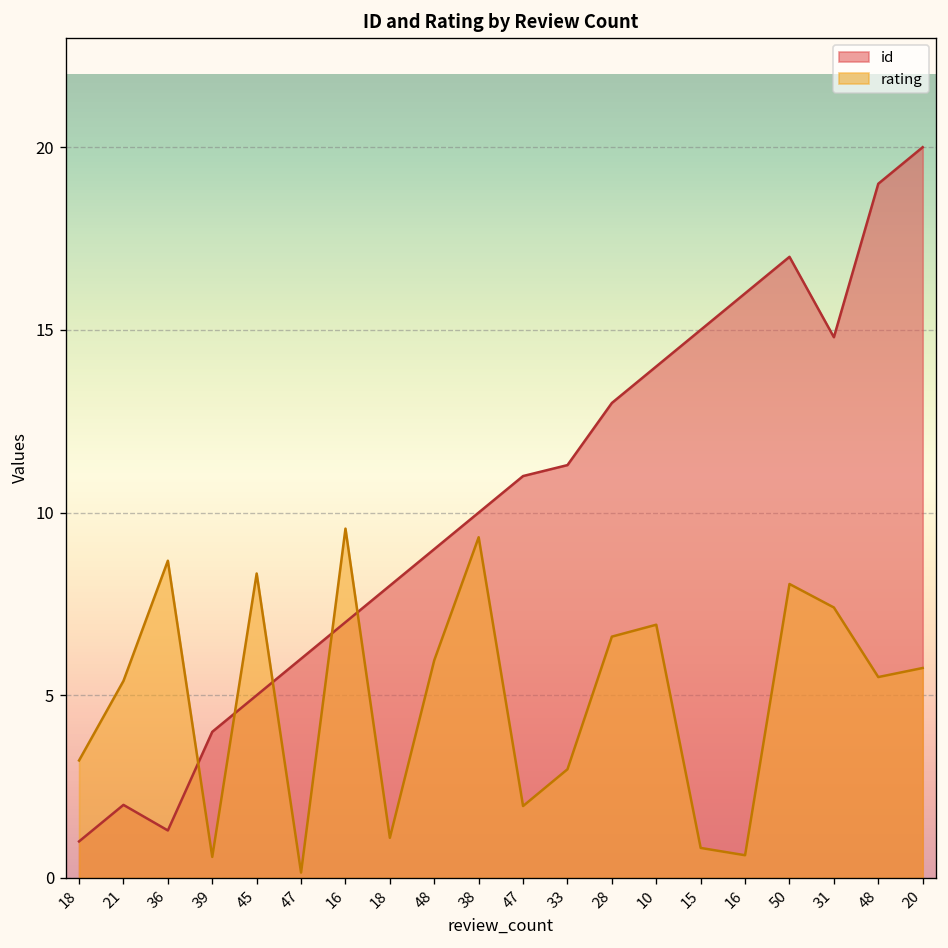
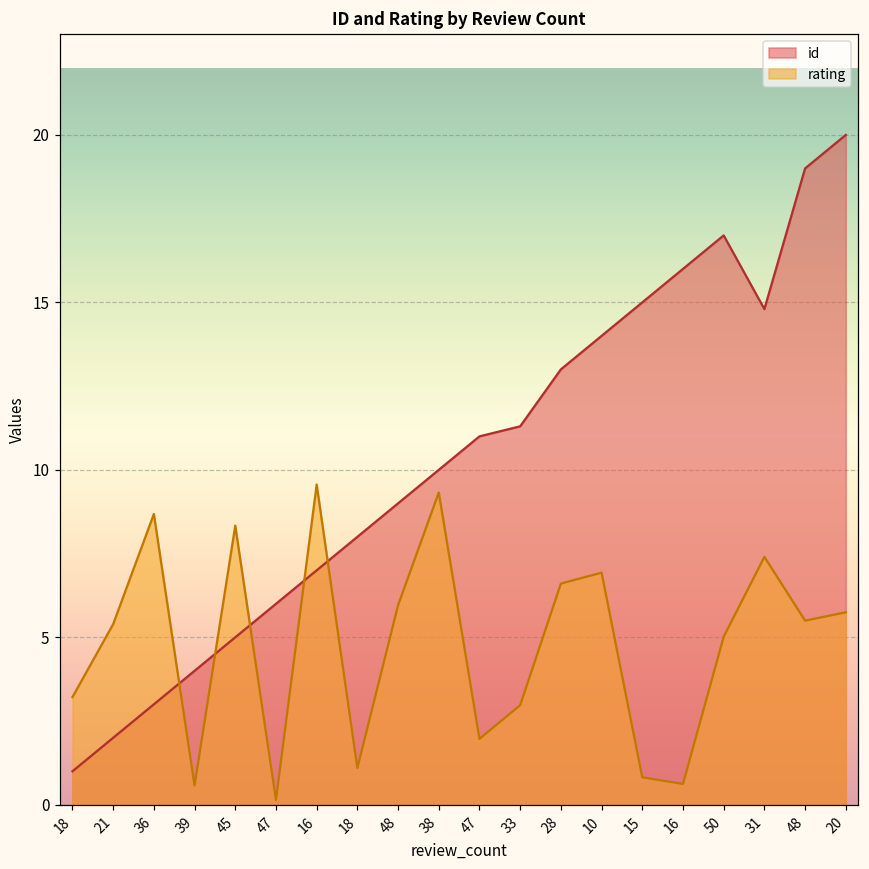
id, 36: 1.3 -> 3.0
rating, 50: 8.0 -> 5.0
